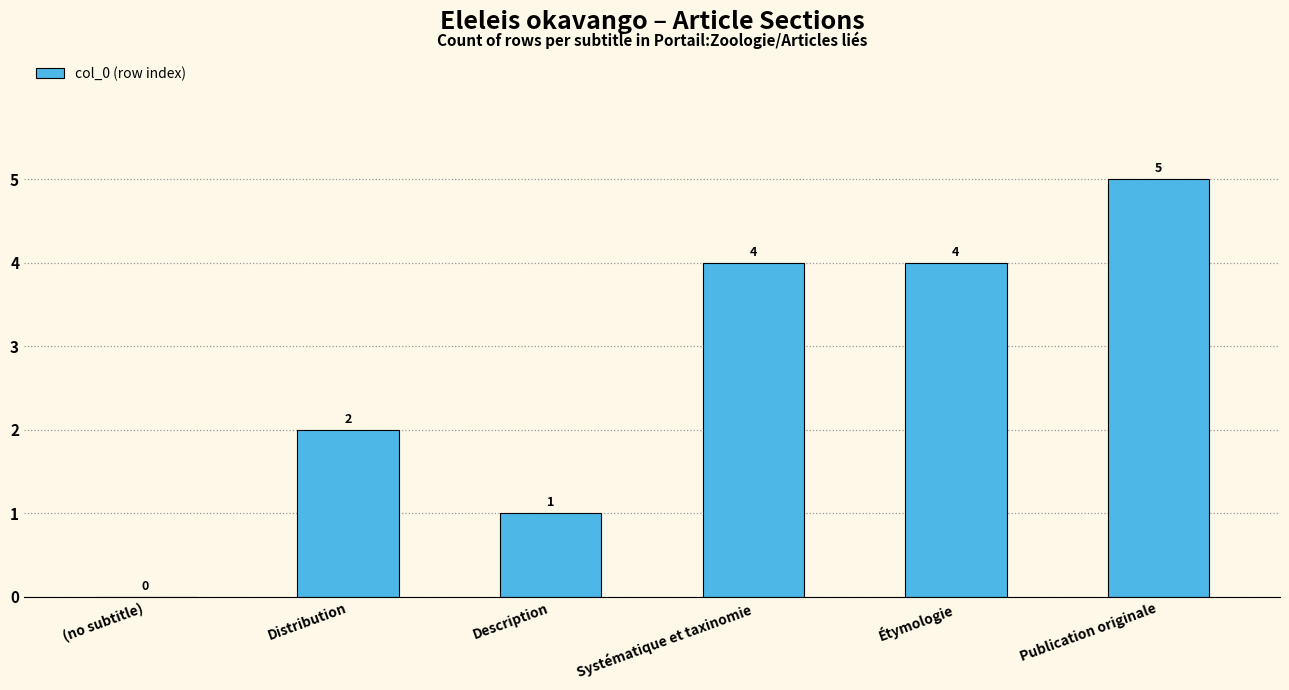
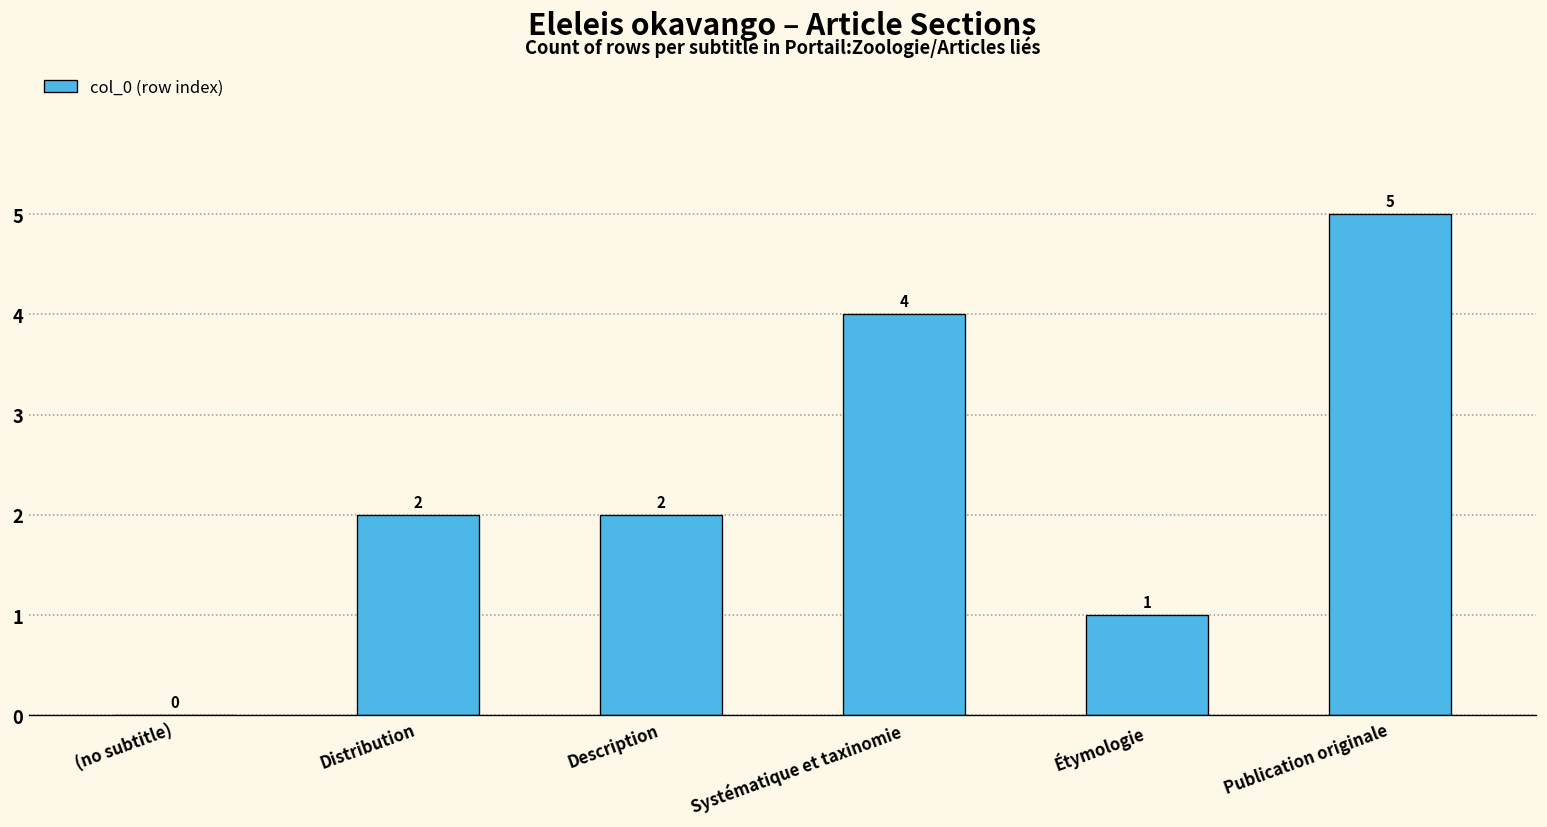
Description: 1 -> 2
Étymologie: 4 -> 1
